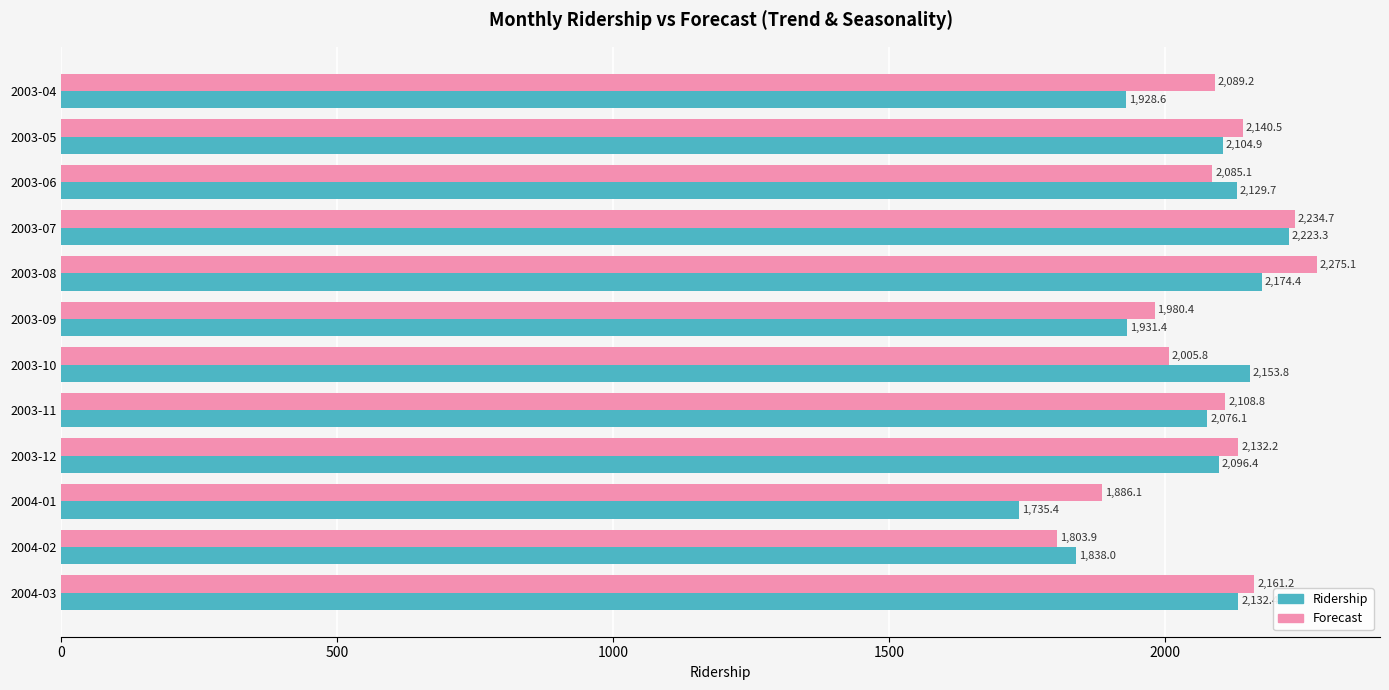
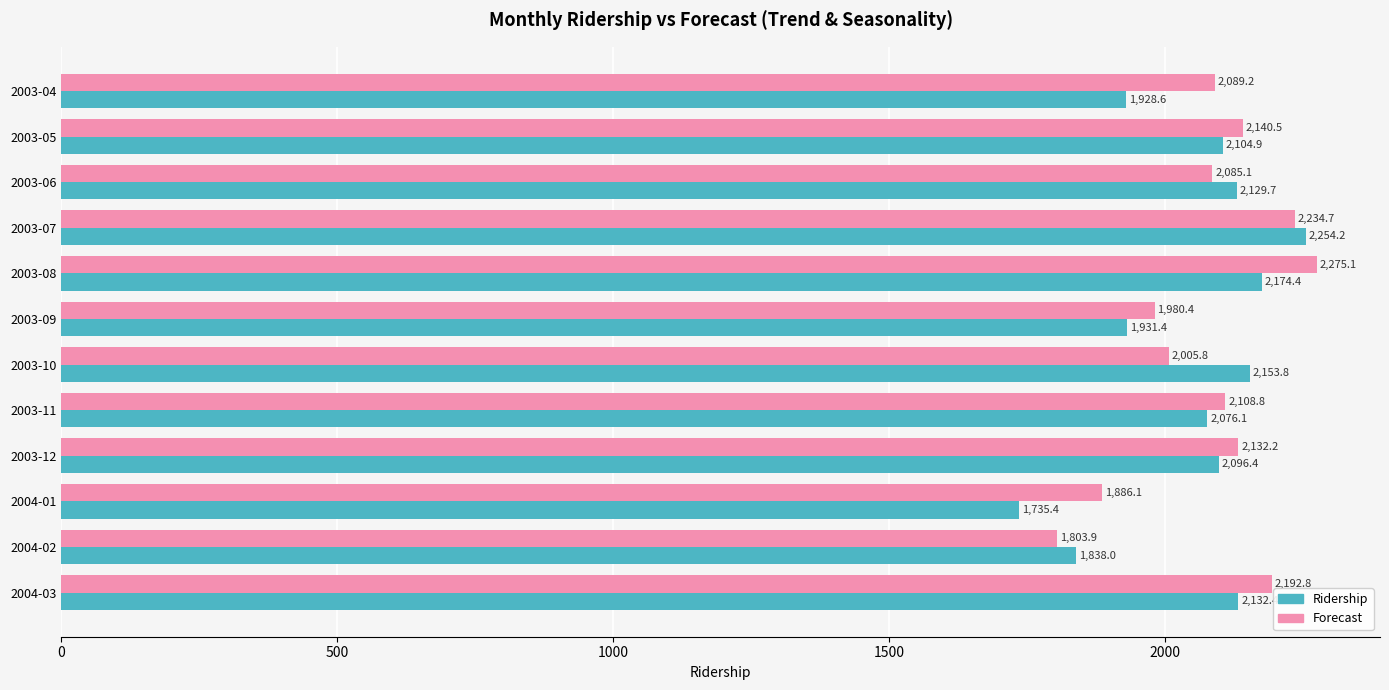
Ridership, 2003-07: 2,223.3 -> 2,254.2
Forecast, 2004-03: 2,161.2 -> 2,192.8
